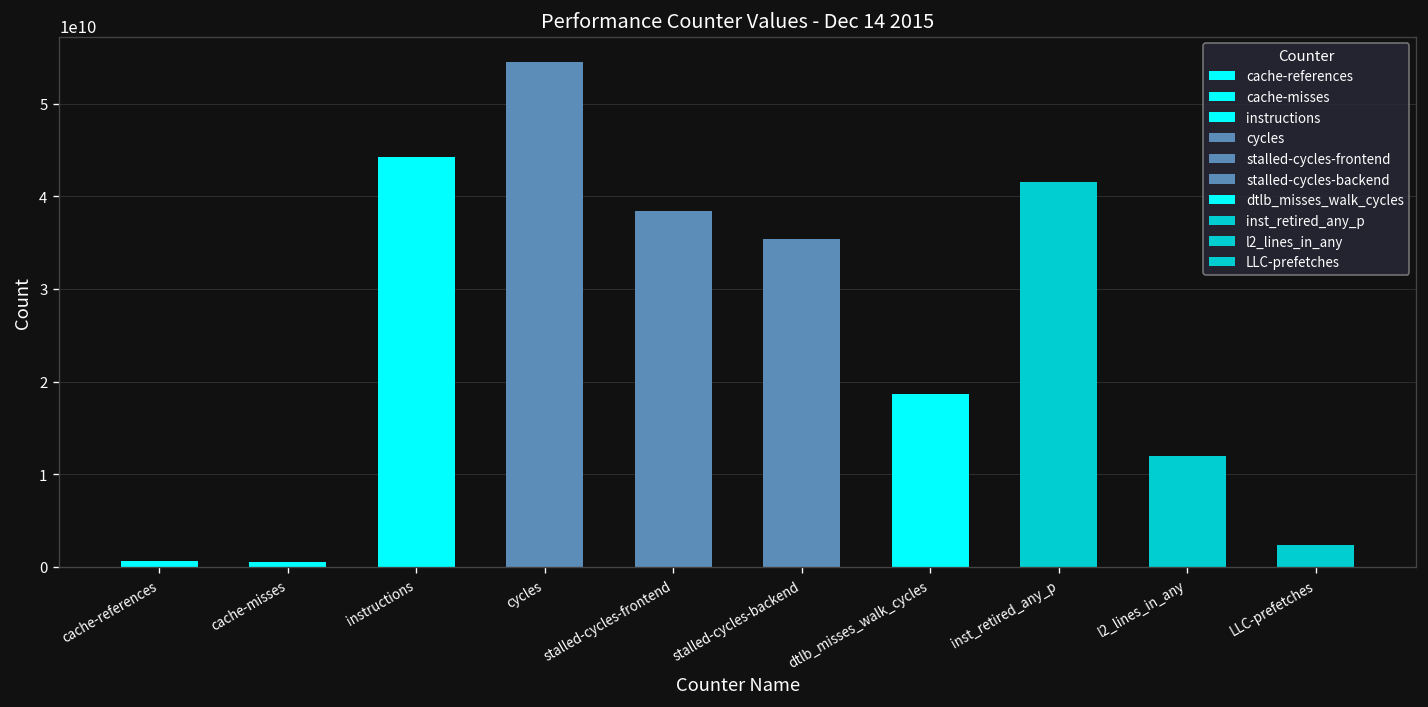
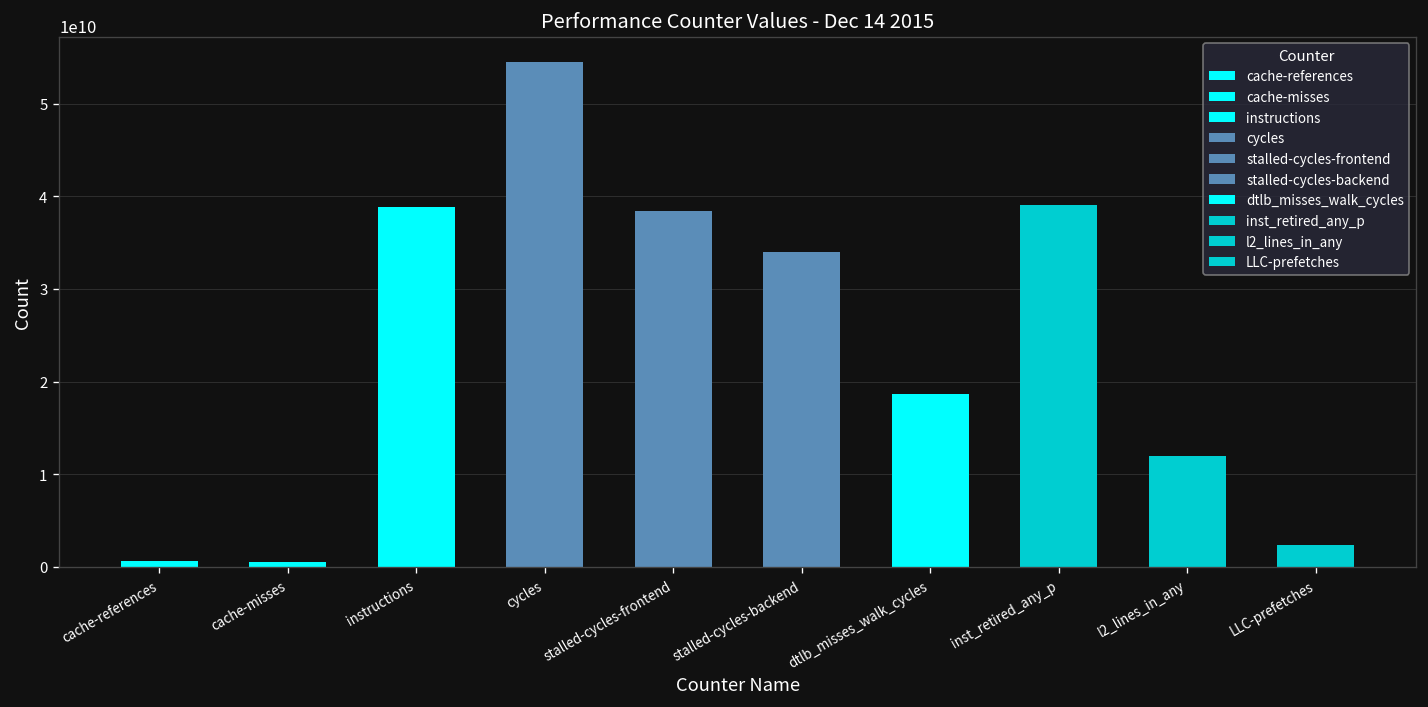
instructions: 44000000000 -> 39000000000
stalled-cycles-backend: 35000000000 -> 34000000000
inst_retired_any_p: 42000000000 -> 39000000000
